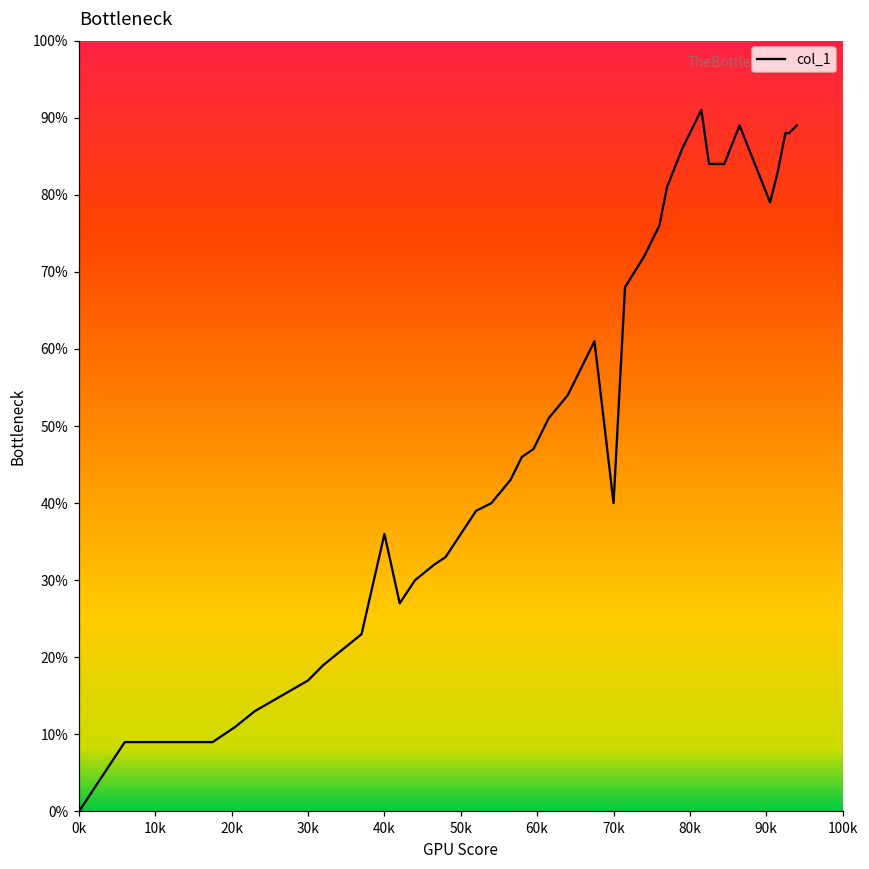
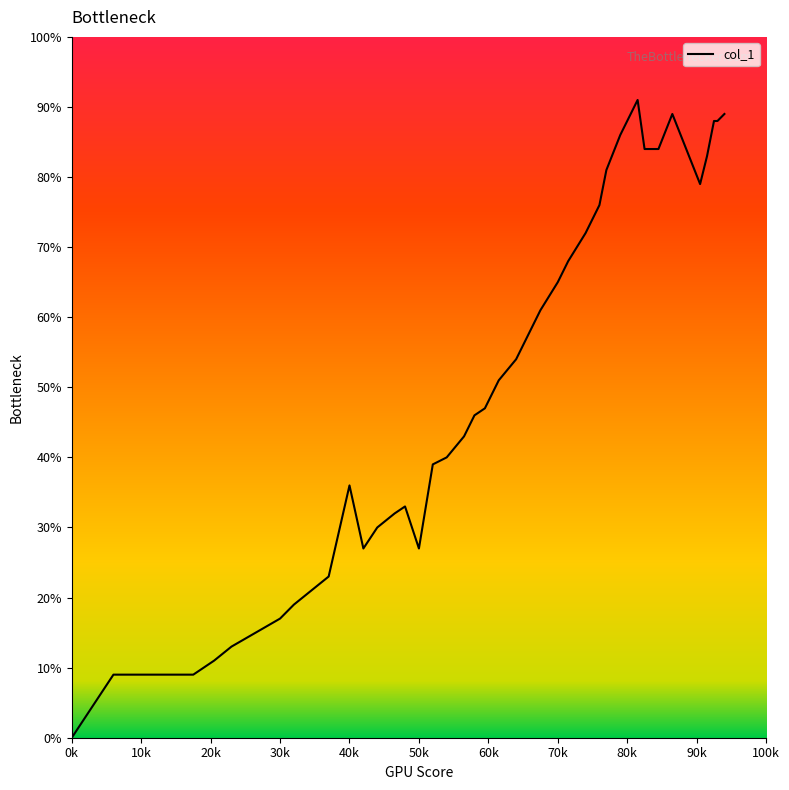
50k: 36% -> 27%
70k: 40% -> 65%
